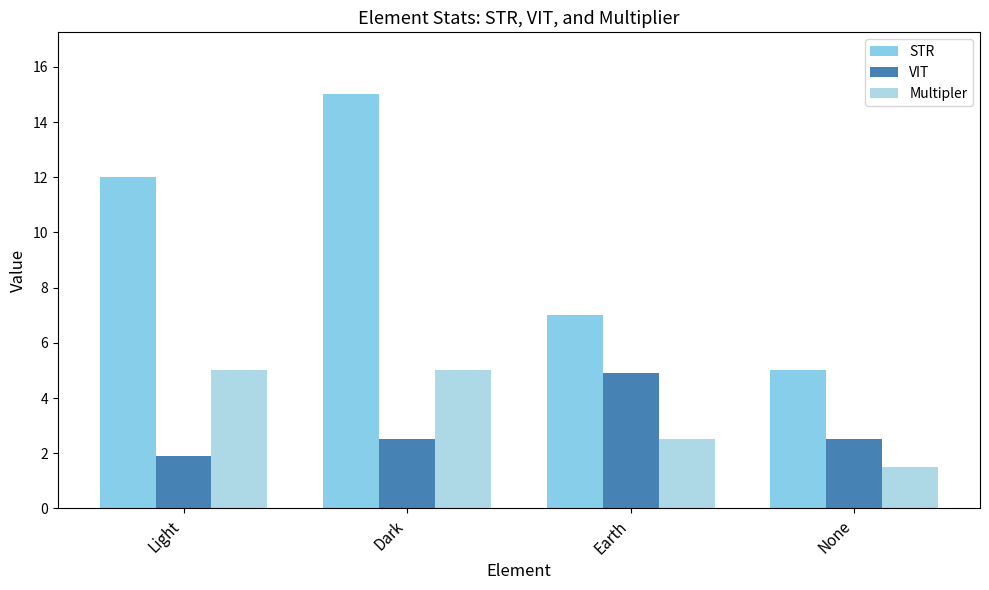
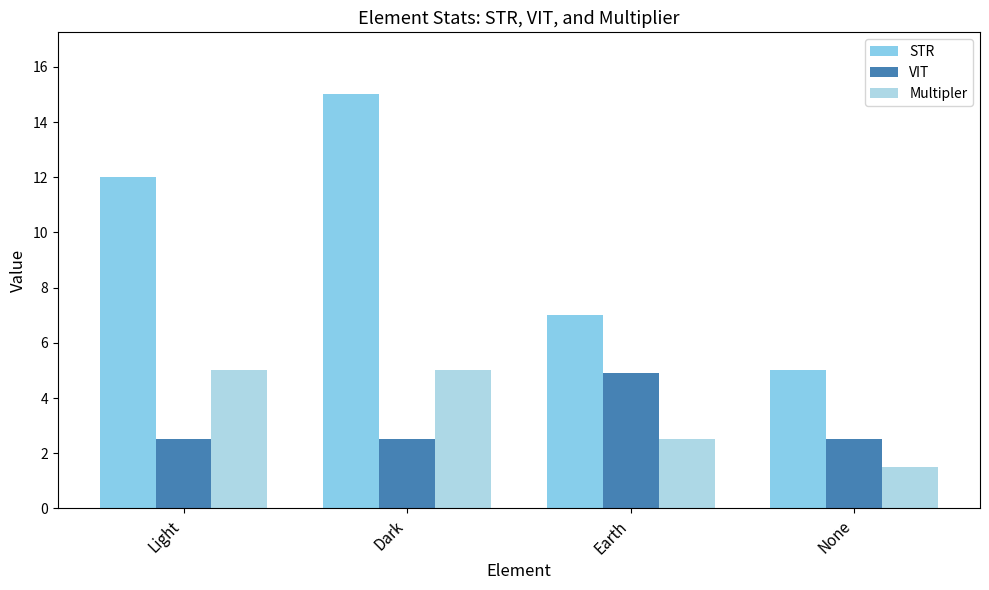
VIT, Light: 1.9 -> 2.5
